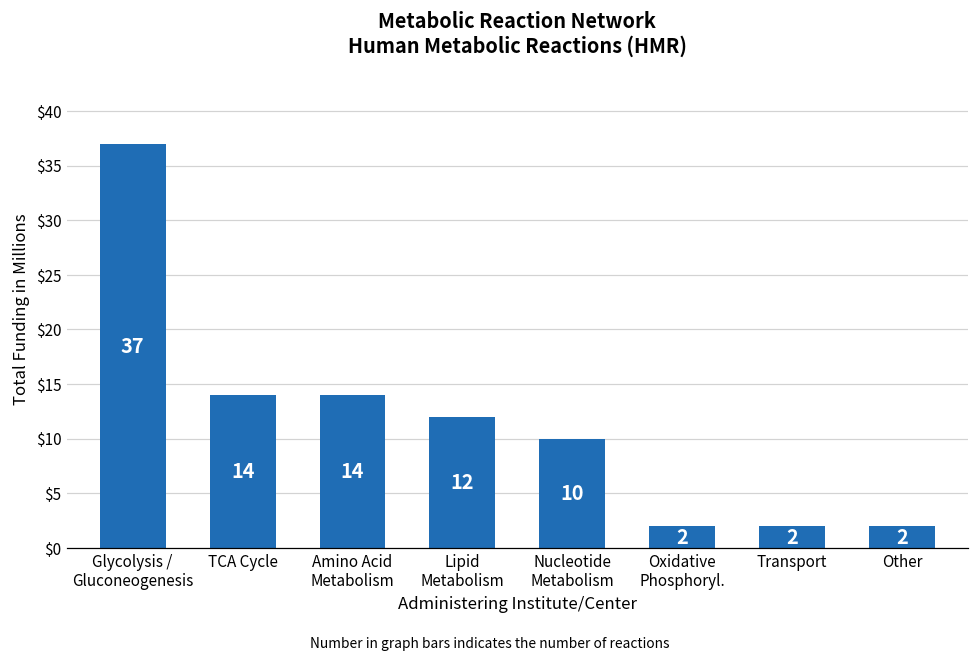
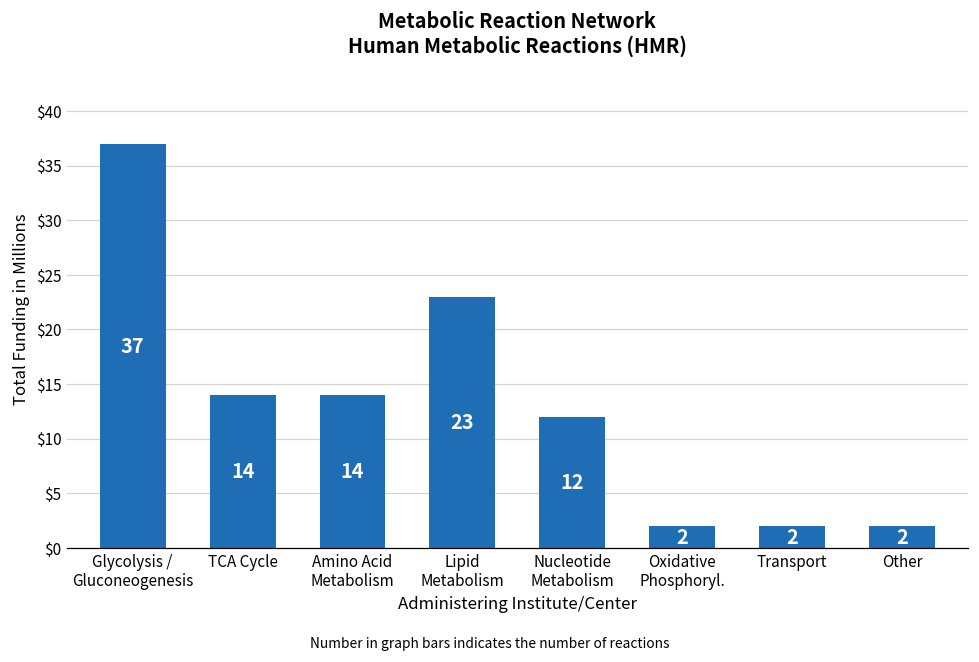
Lipid Metabolism: 12 -> 23
Nucleotide Metabolism: 10 -> 12
